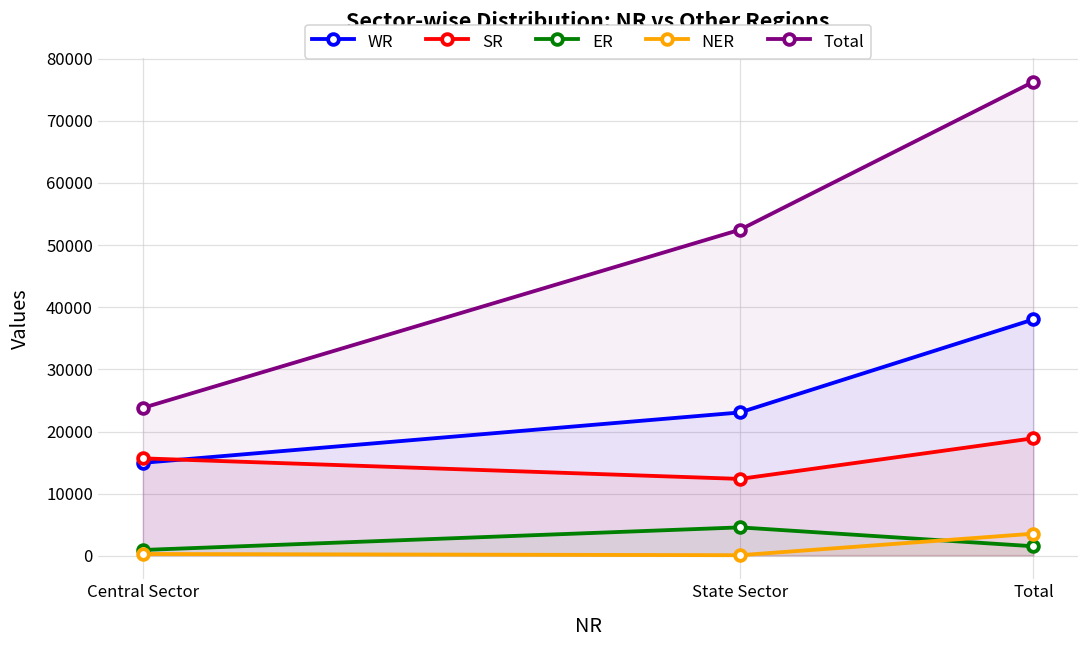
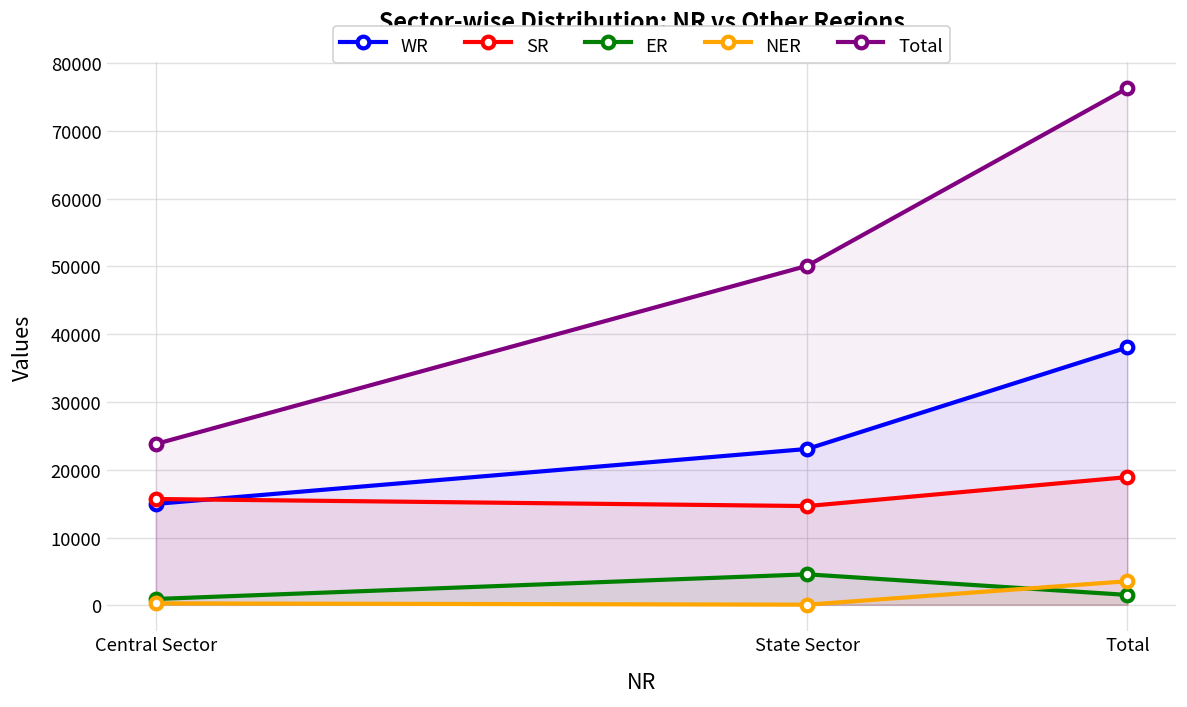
SR, State Sector: 12000 -> 15000
Total, State Sector: 52000 -> 50000
